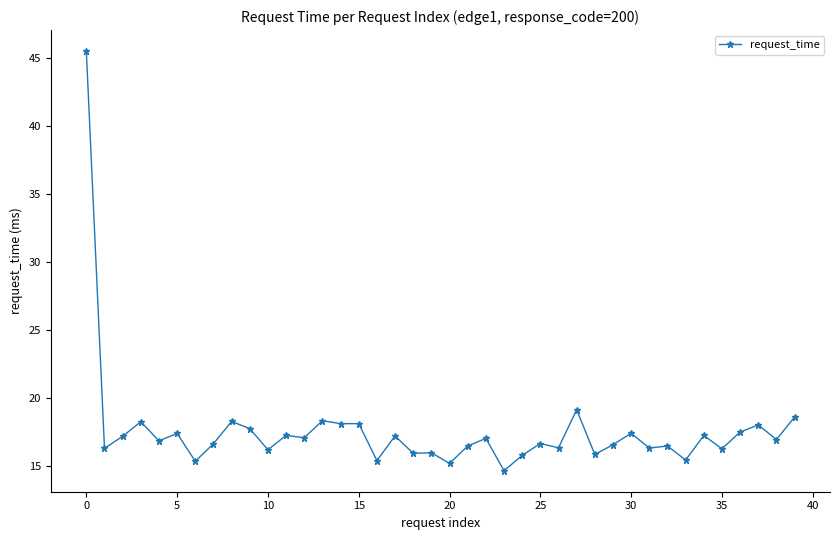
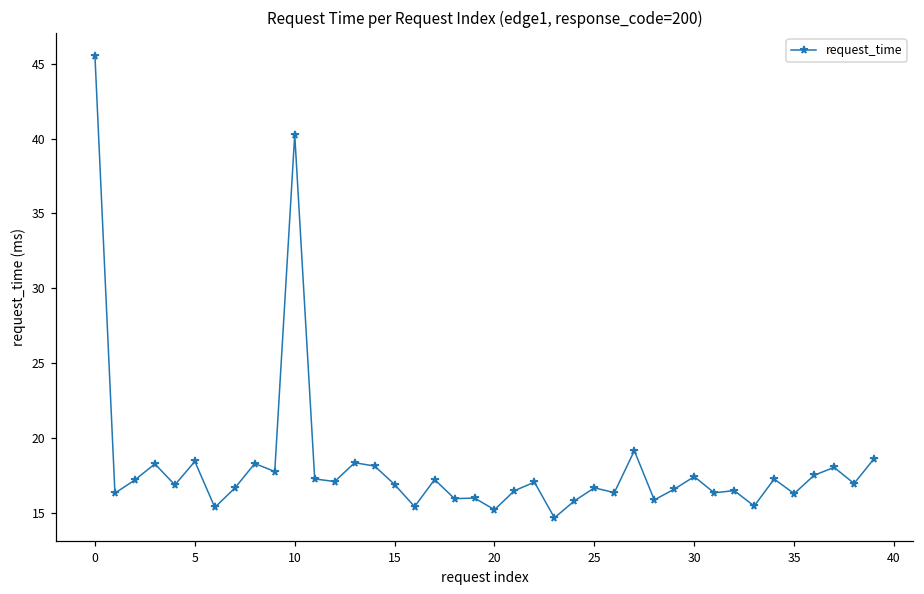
5: 17.4 -> 18.4
10: 16.2 -> 40.3
15: 18.1 -> 16.9
